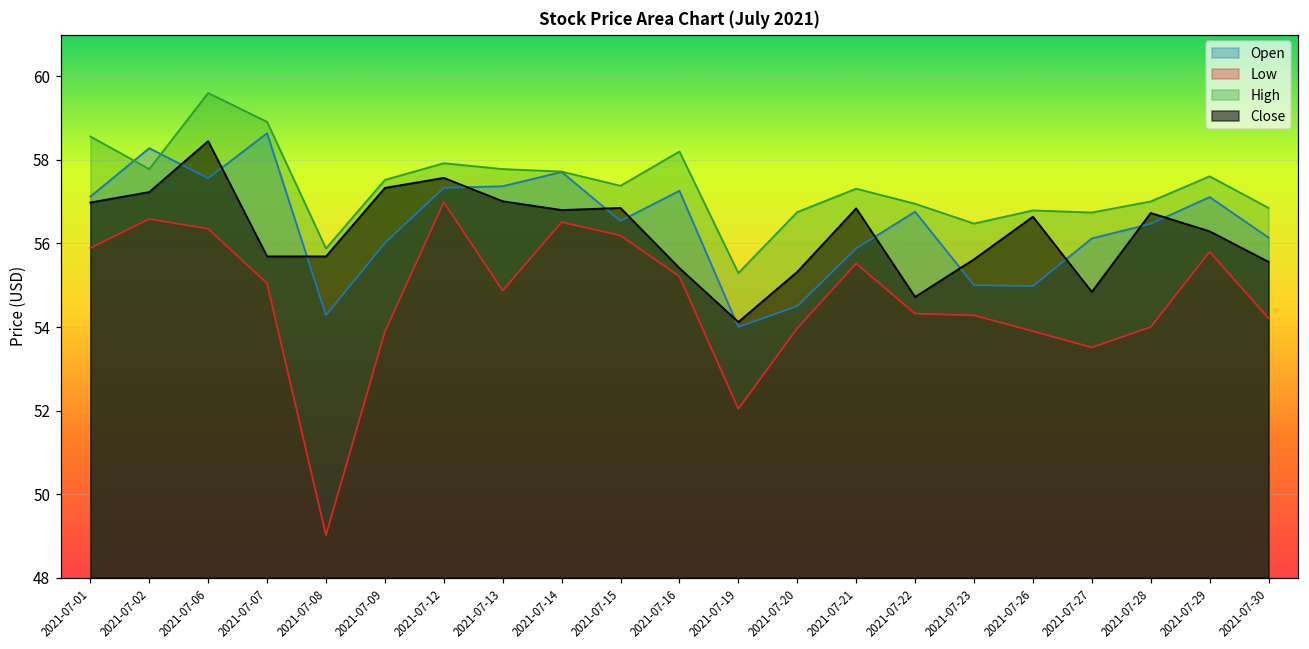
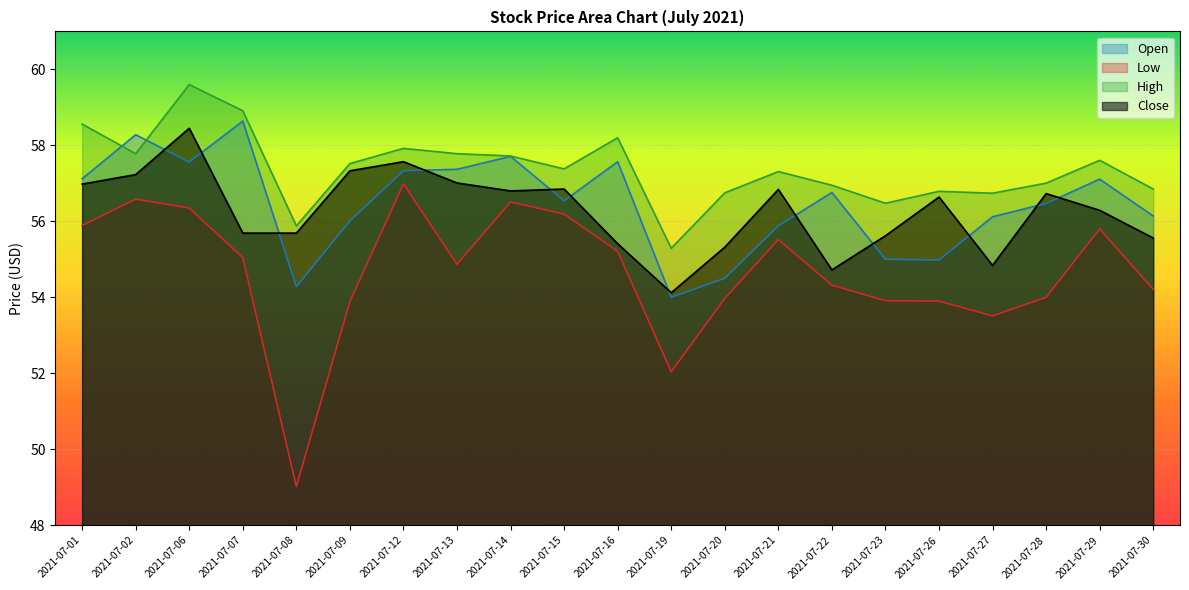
Open, 2021-07-16: 57.3 -> 57.6
Low, 2021-07-23: 54.3 -> 53.9
